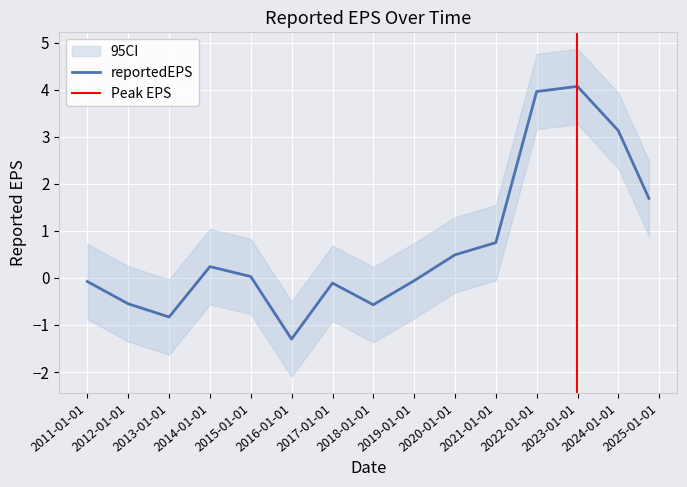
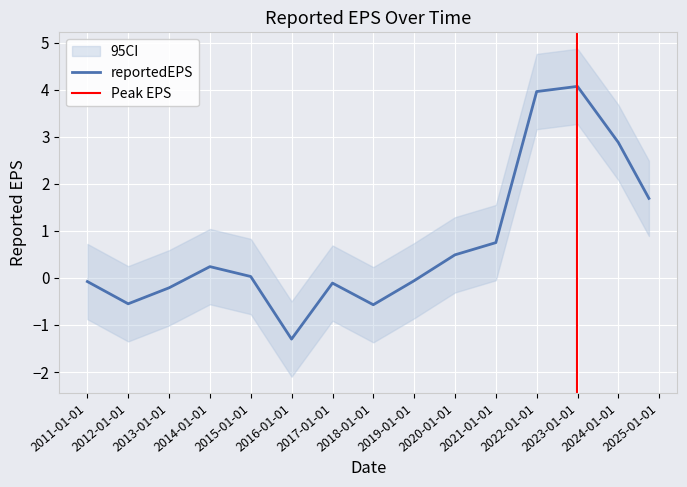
reportedEPS, 2013-01-01: -0.8 -> -0.2
reportedEPS, 2024-01-01: 3.1 -> 2.9
